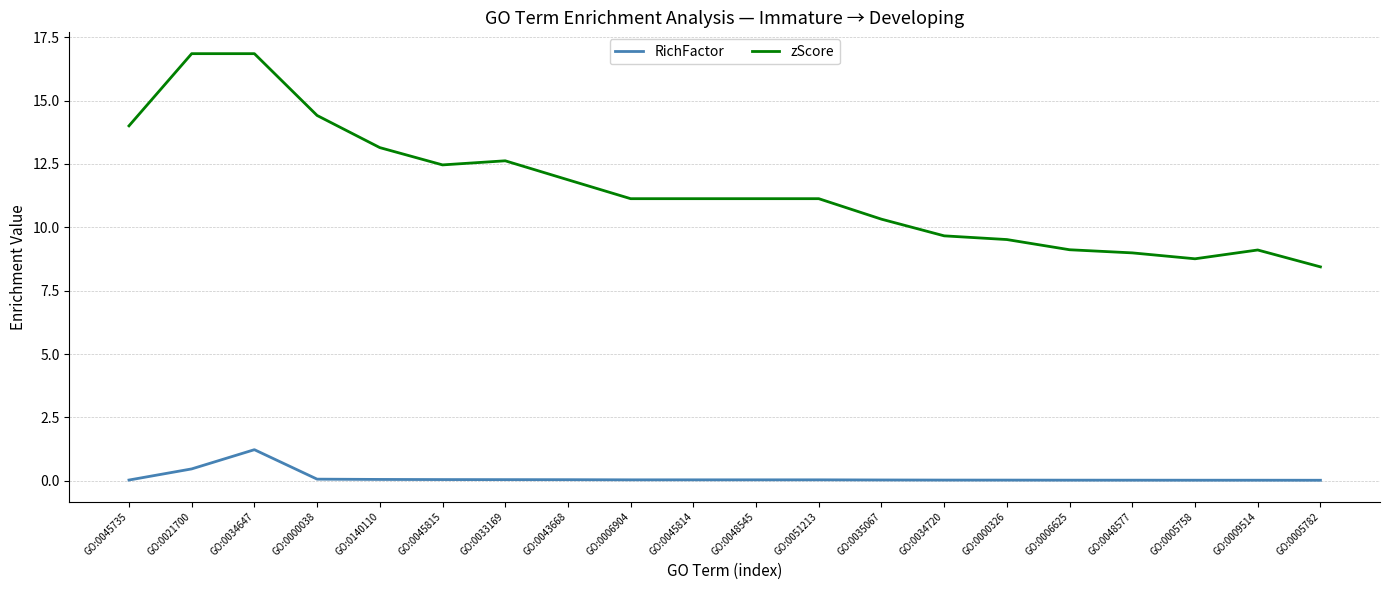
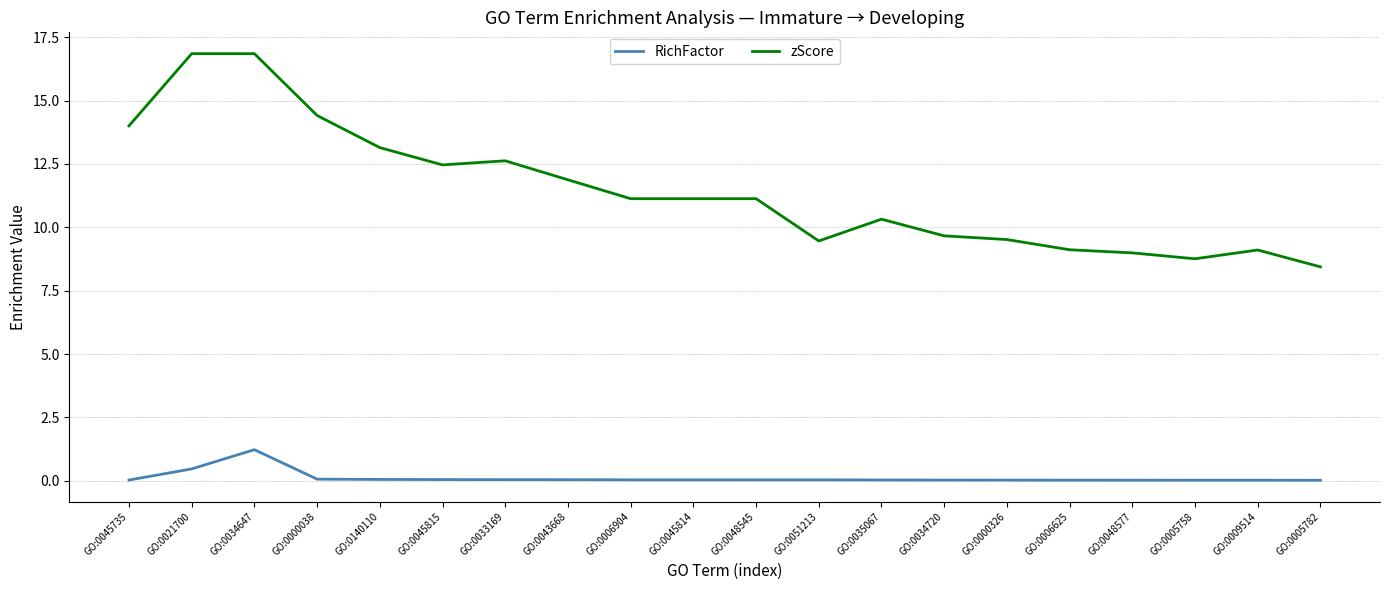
zScore, GO:0051213: 11.1 -> 9.5
